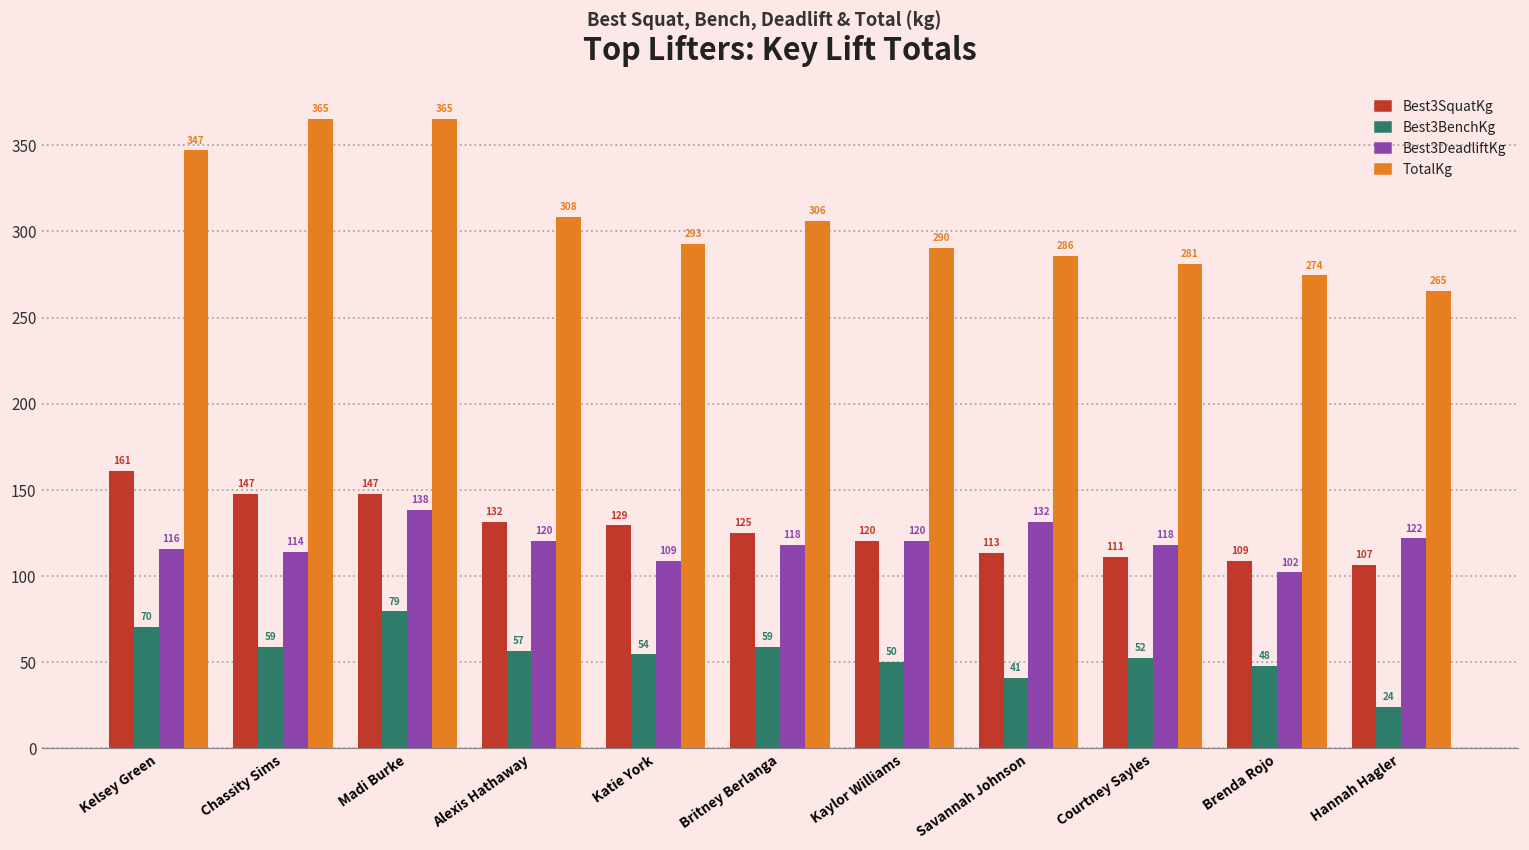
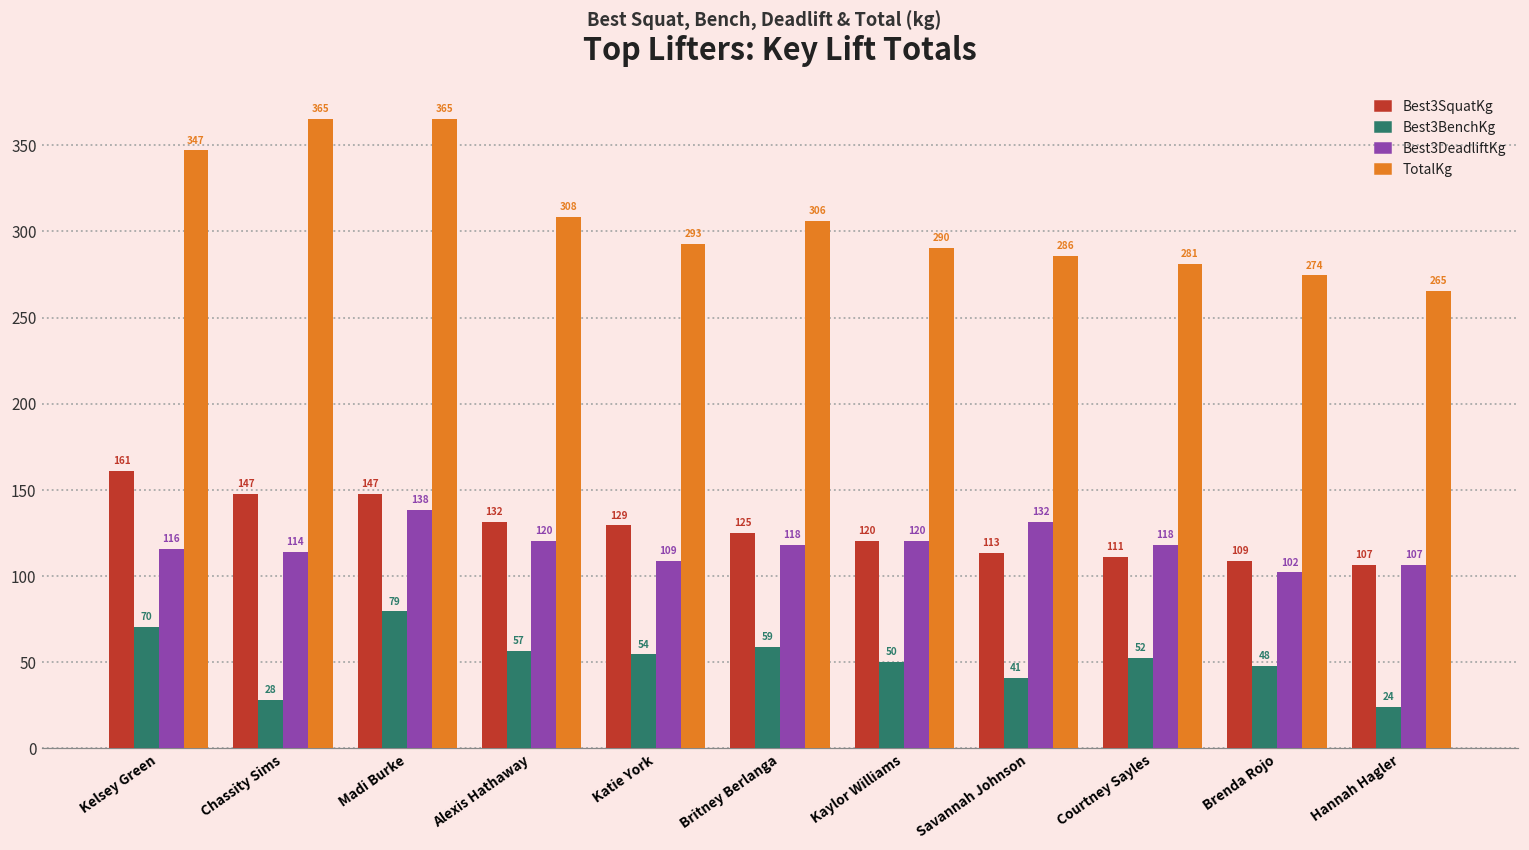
Best3BenchKg, Chassity Sims: 59 -> 28
Best3DeadliftKg, Hannah Hagler: 122 -> 107
